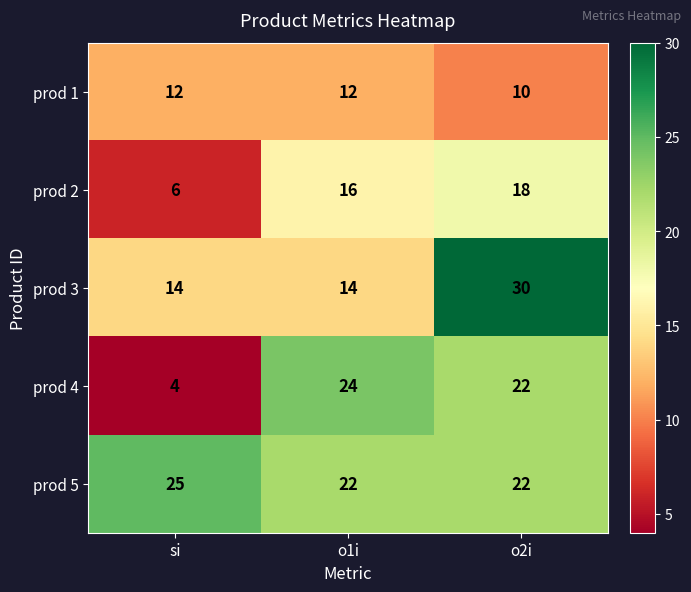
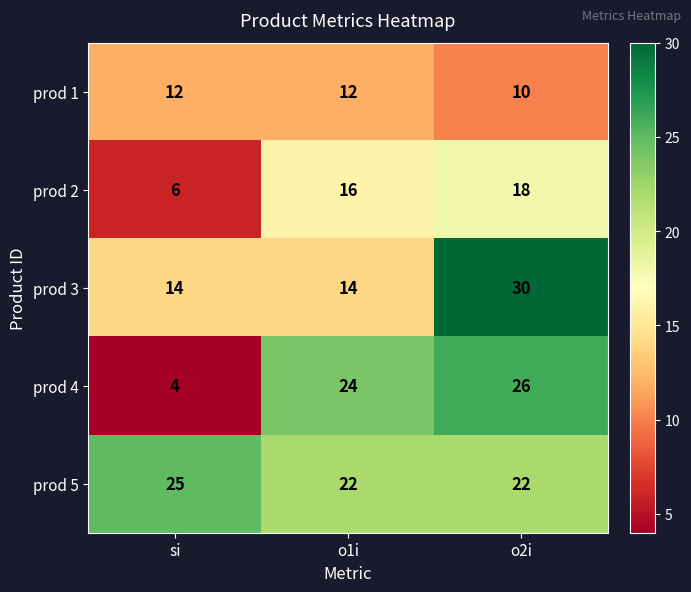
prod 4, o2i: 22 -> 26
